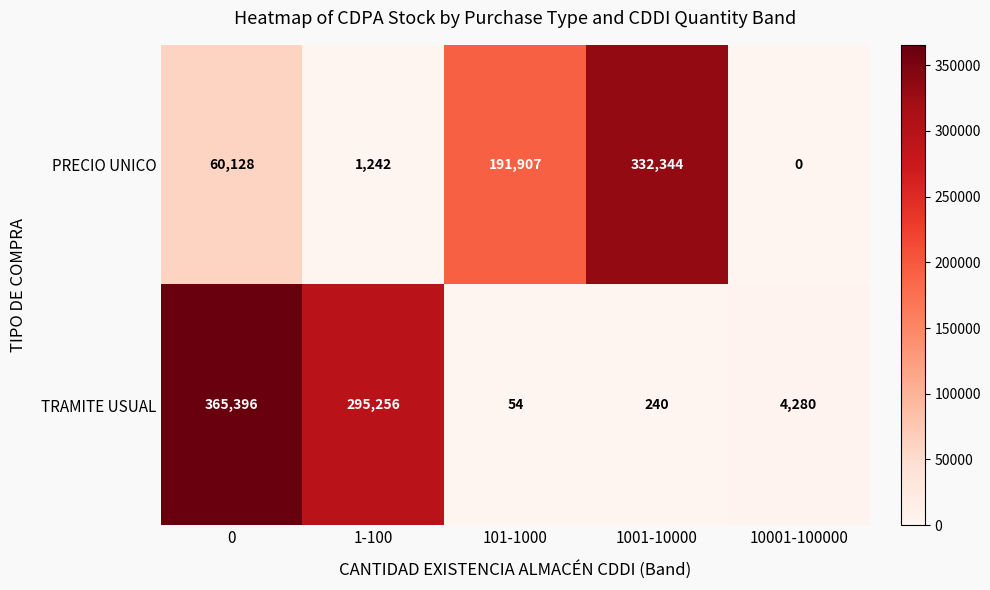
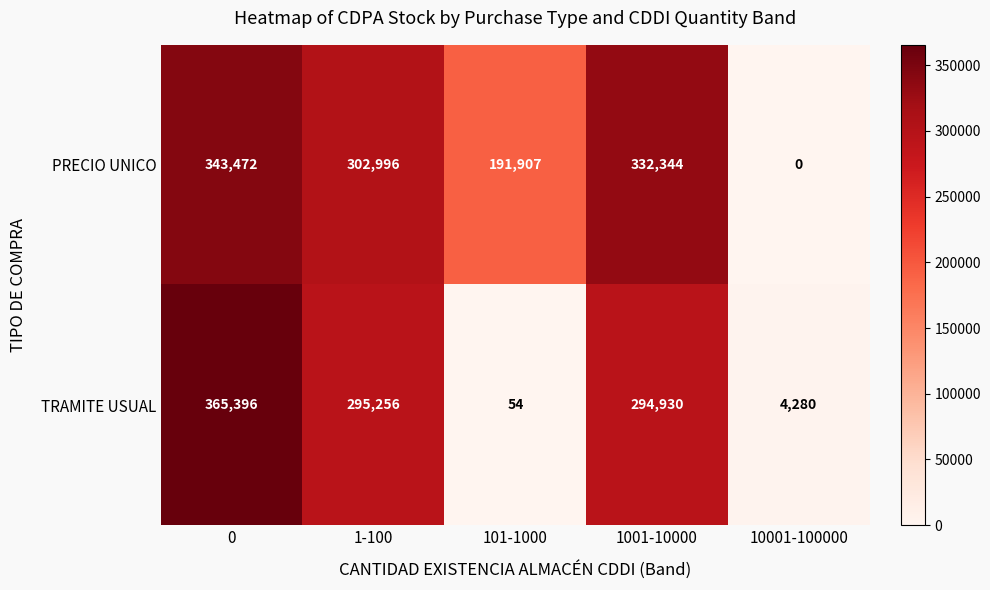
PRECIO UNICO, 0: 60,128 -> 343,472
PRECIO UNICO, 1-100: 1,242 -> 302,996
TRAMITE USUAL, 1001-10000: 240 -> 294,930
